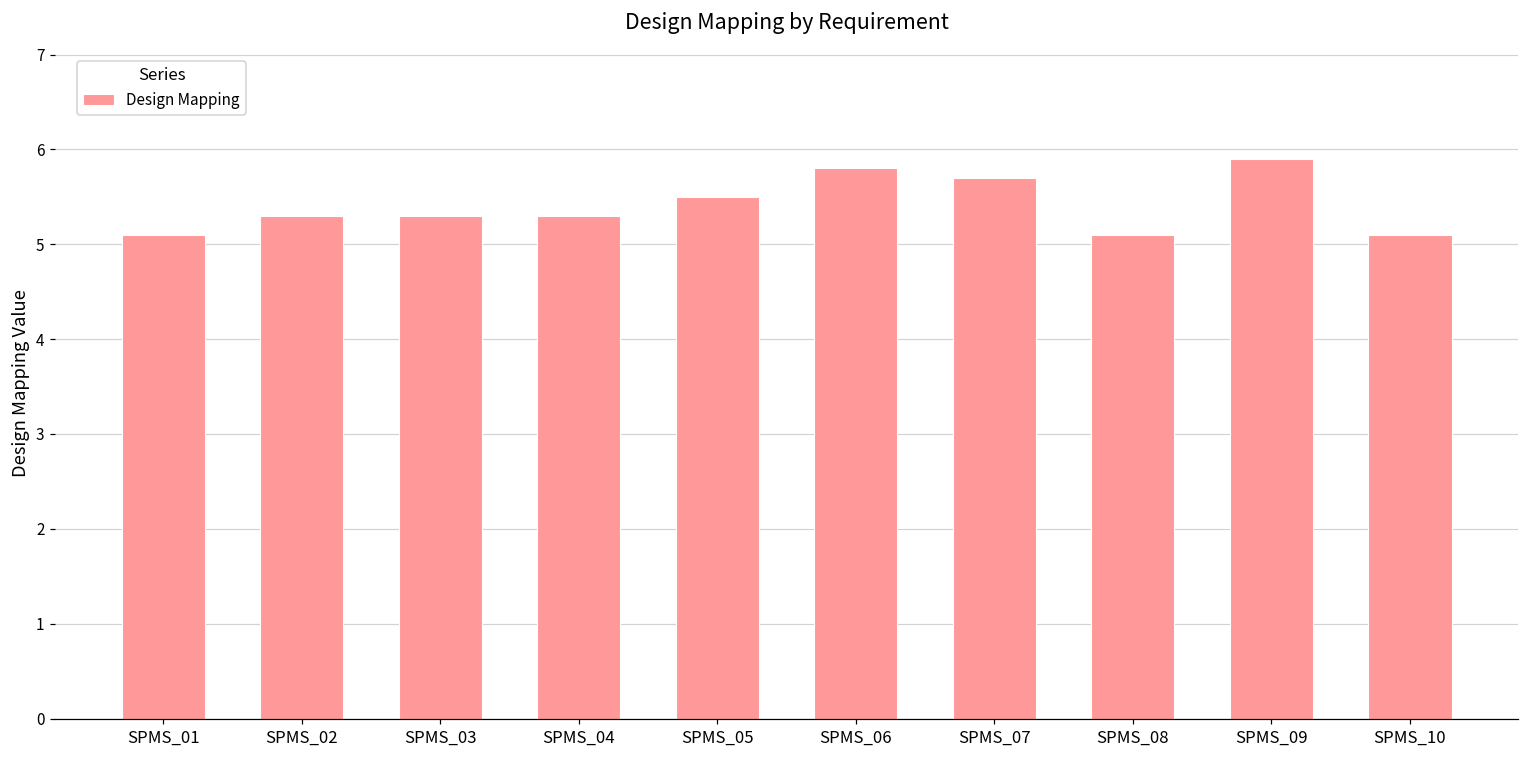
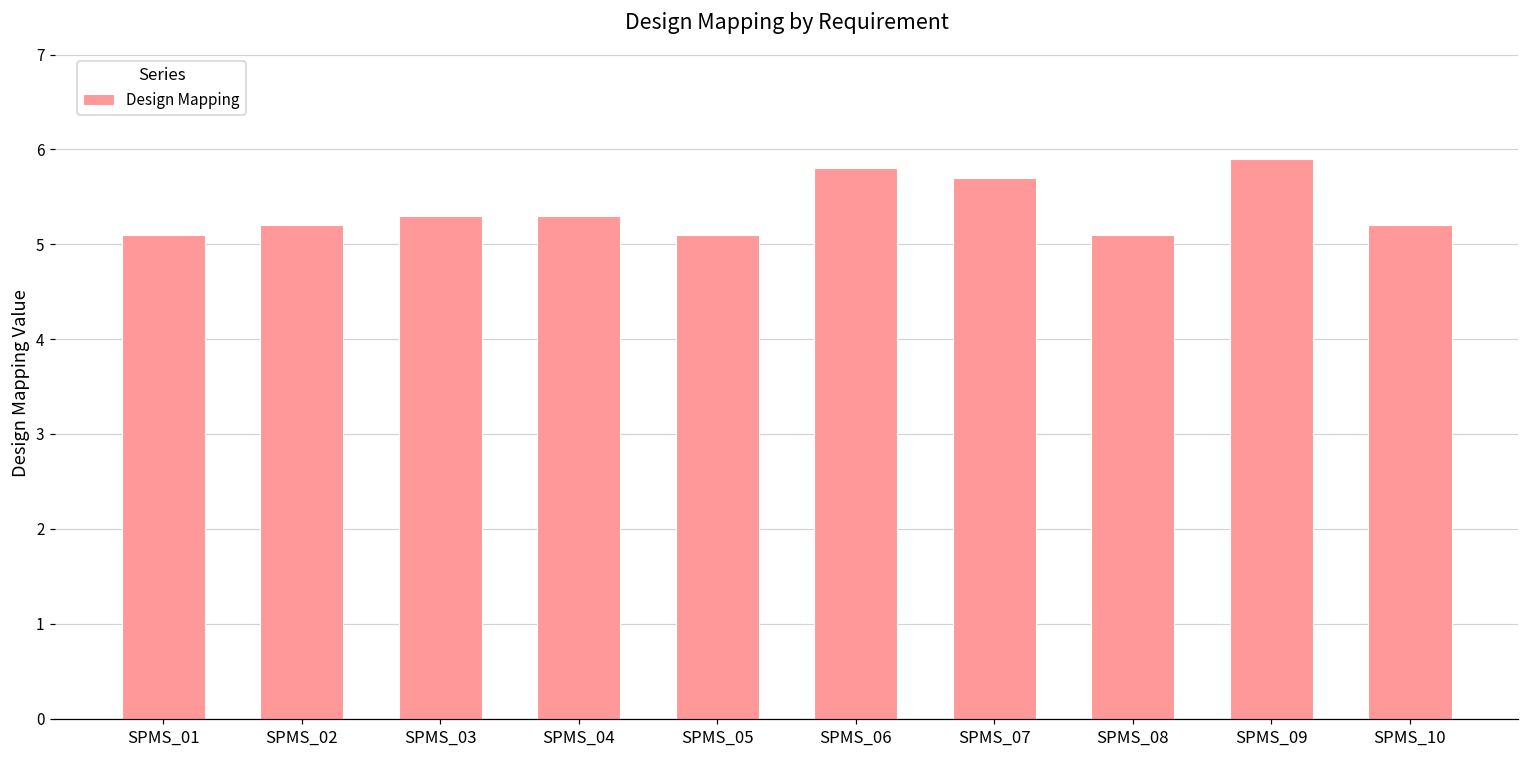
SPMS_02: 5.3 -> 5.2
SPMS_05: 5.5 -> 5.1
SPMS_10: 5.1 -> 5.2
